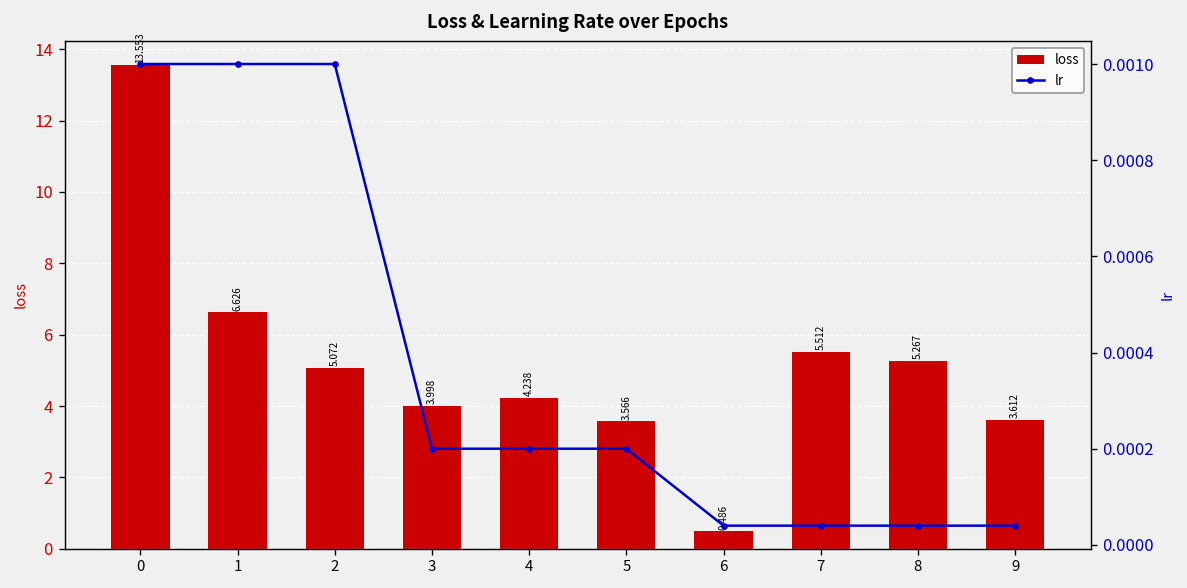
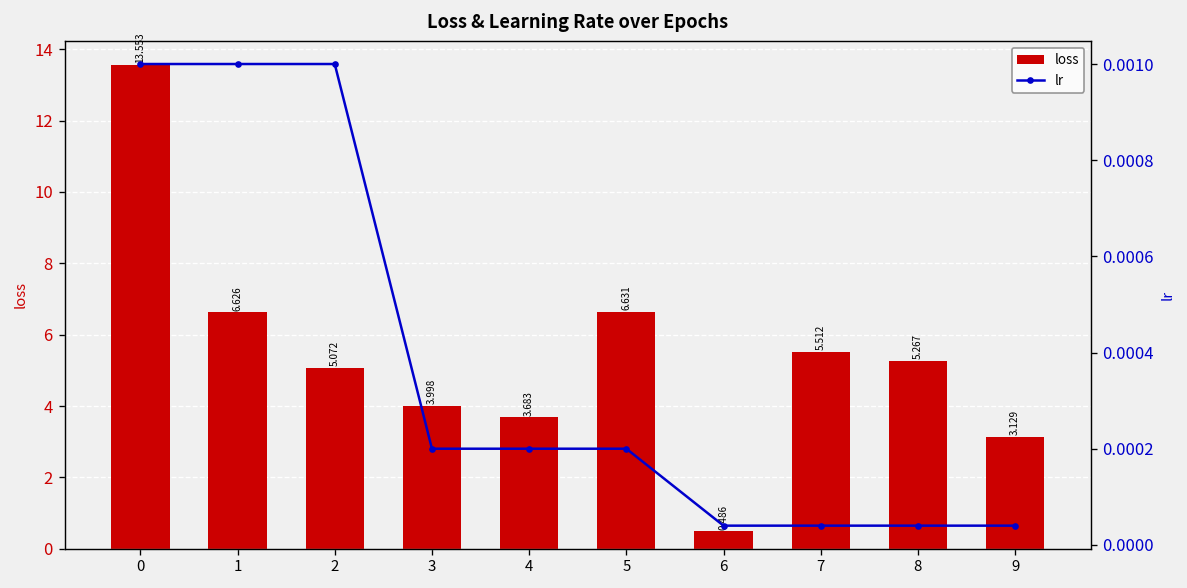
loss, 4: 4.238 -> 3.683
loss, 5: 3.566 -> 6.631
loss, 9: 3.612 -> 3.129
